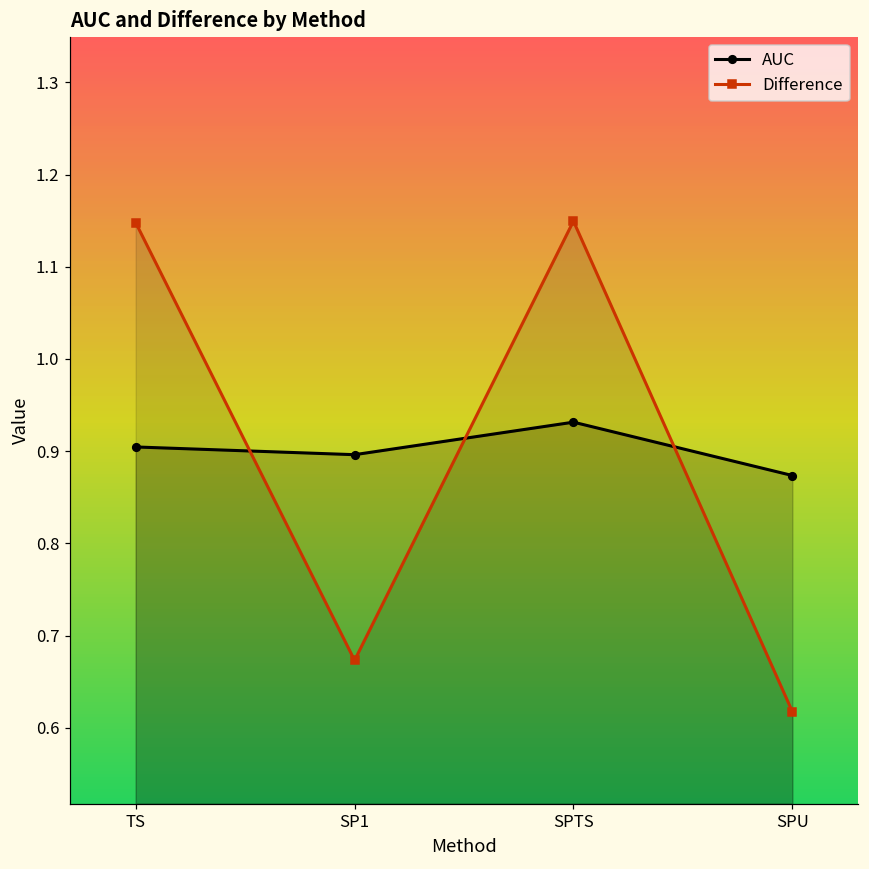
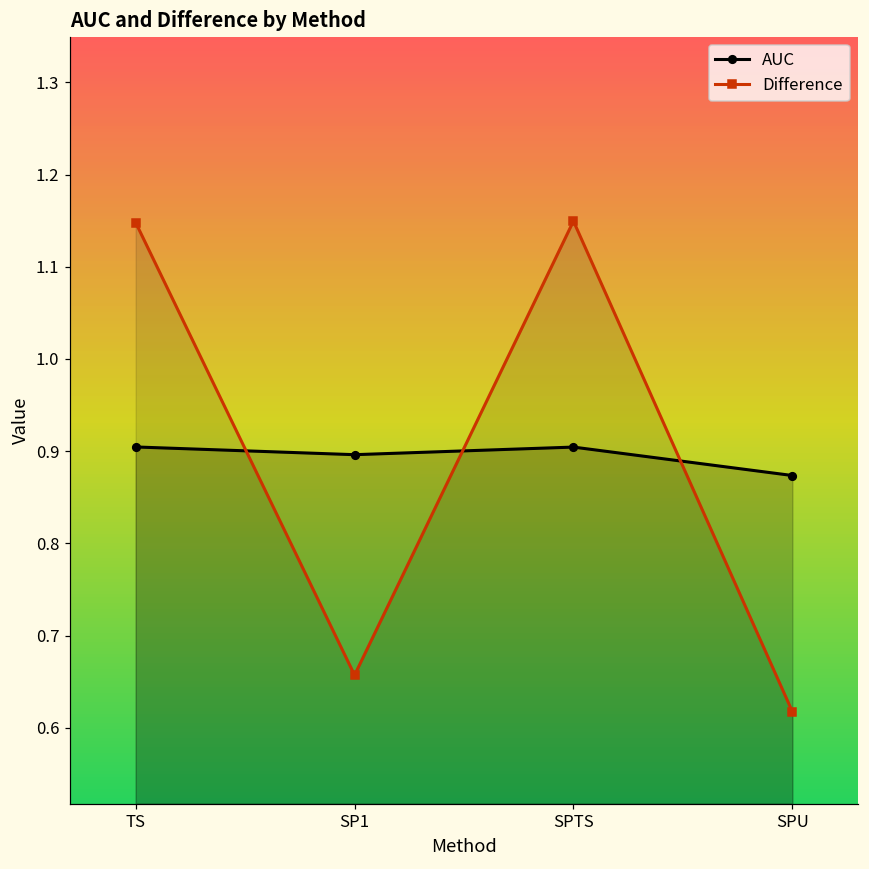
Difference, SP1: 0.67 -> 0.66
AUC, SPTS: 0.93 -> 0.90
